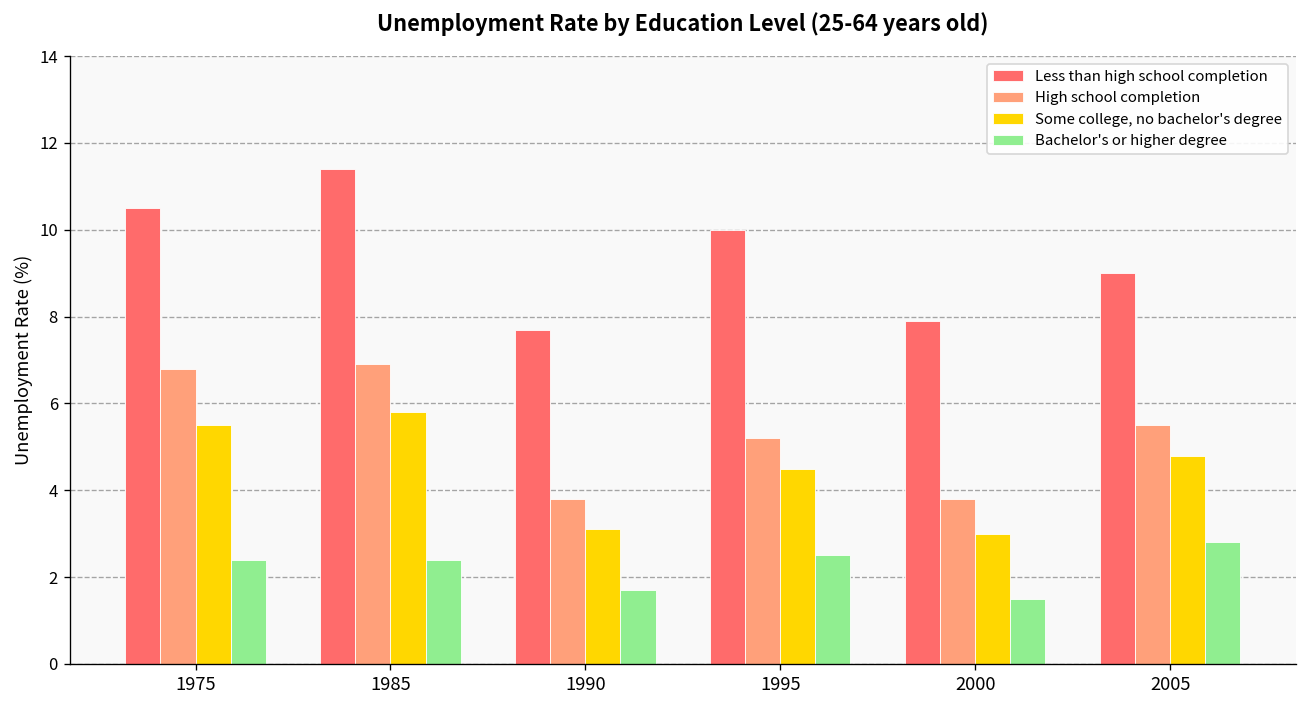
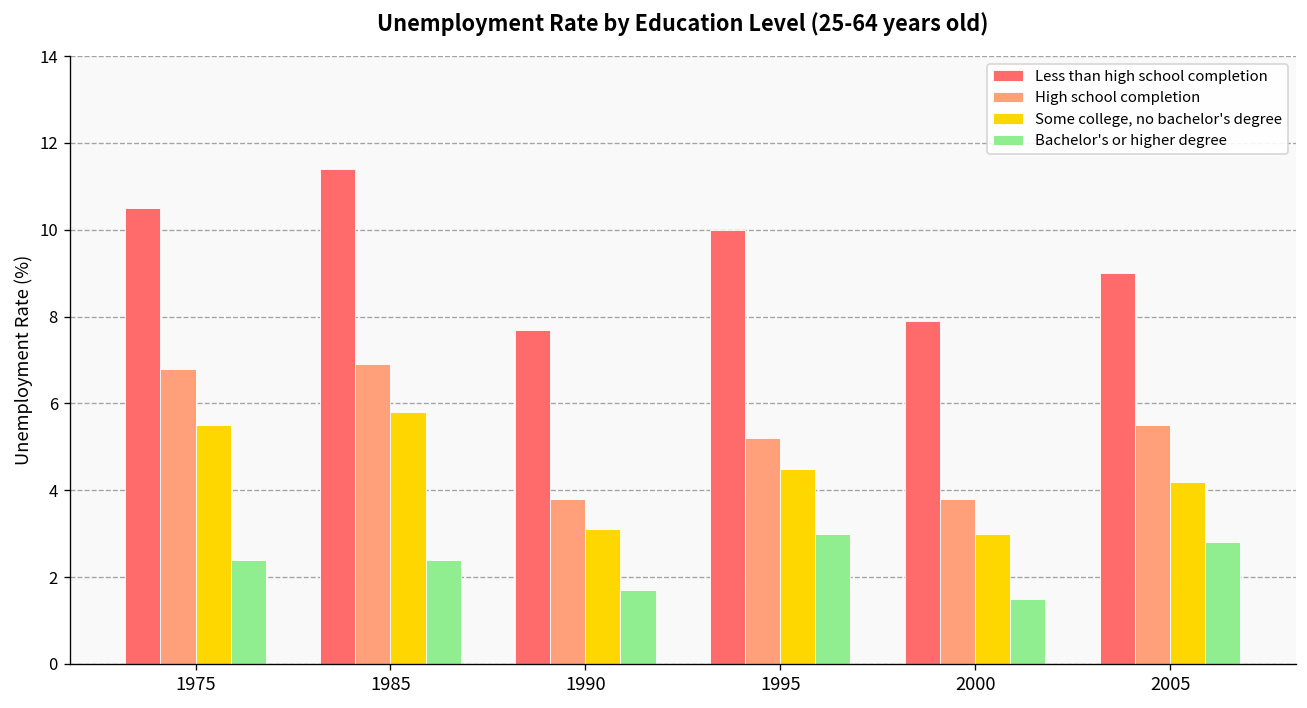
Bachelor's or higher degree, 1995: 2.5 -> 3.0
Some college, no bachelor's degree, 2005: 4.8 -> 4.2
